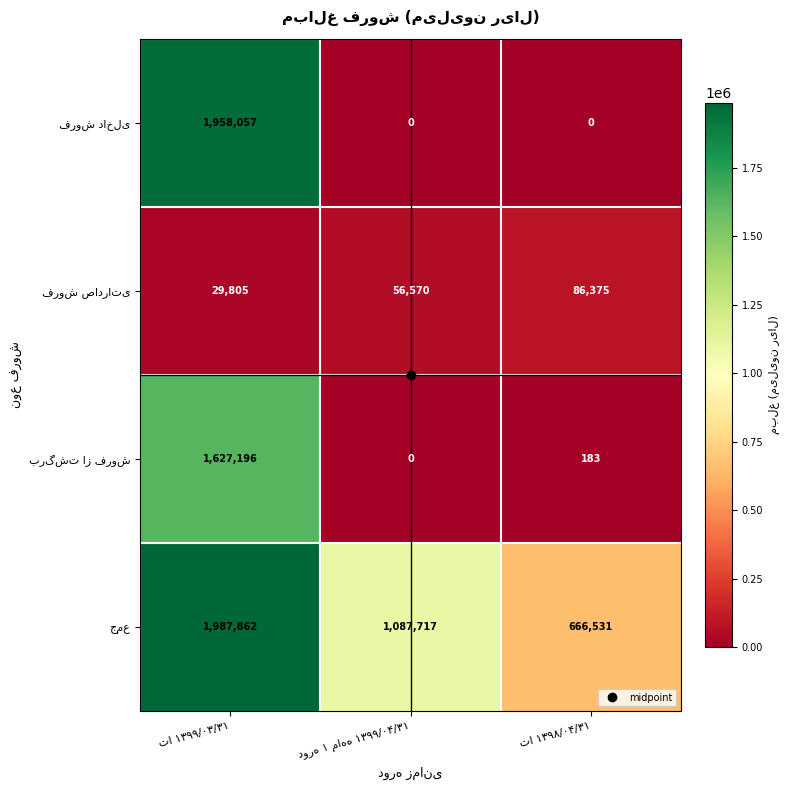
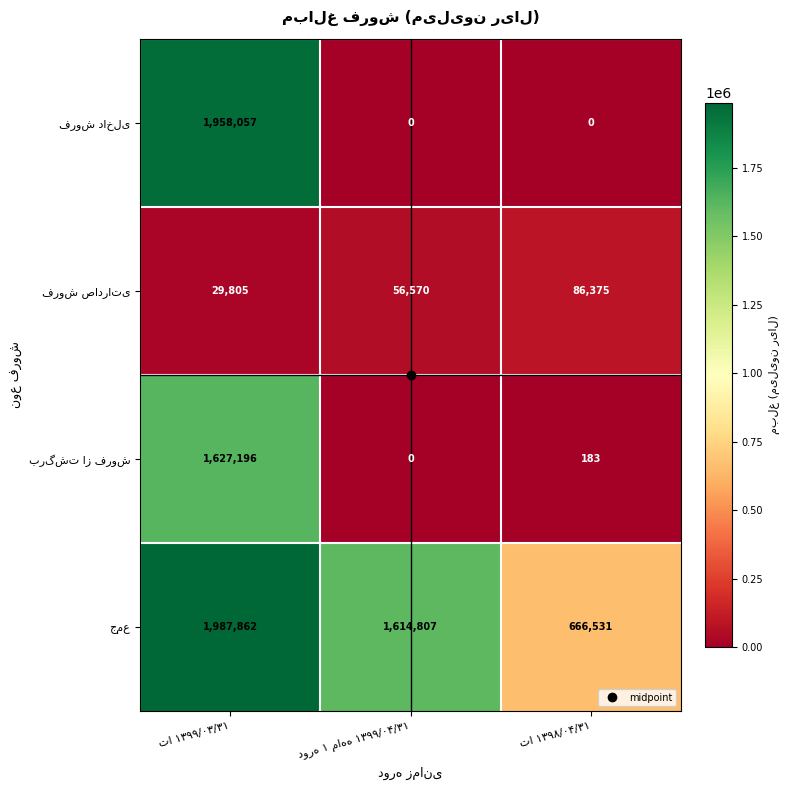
جمع, دوره ۱ ماهه ۱۳۹۹/۰۴/۳۱: 1,087,717 -> 1,614,807
